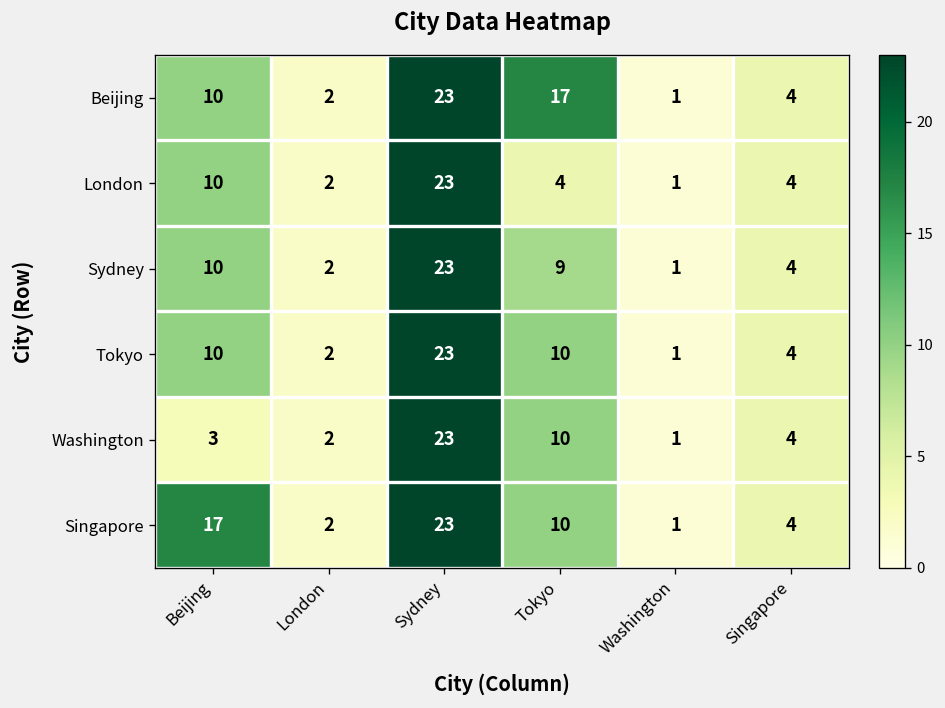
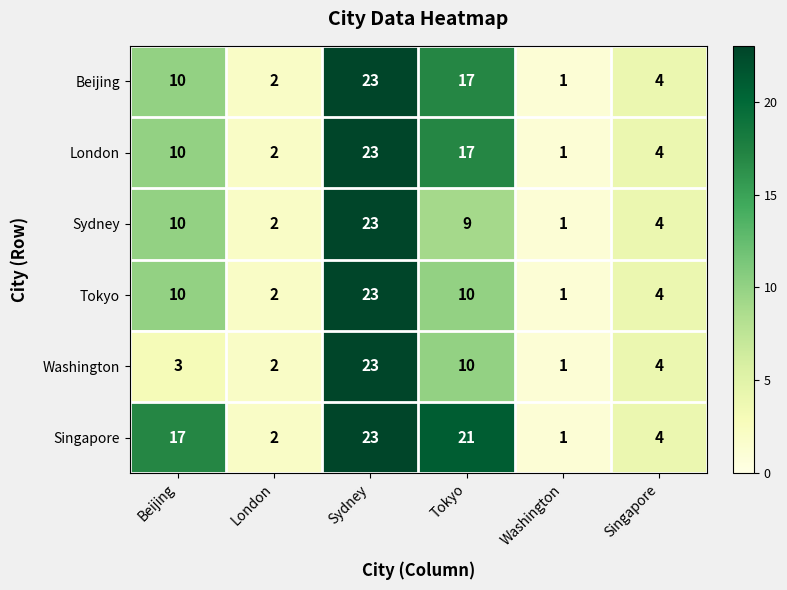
London, Tokyo: 4 -> 17
Singapore, Tokyo: 10 -> 21
